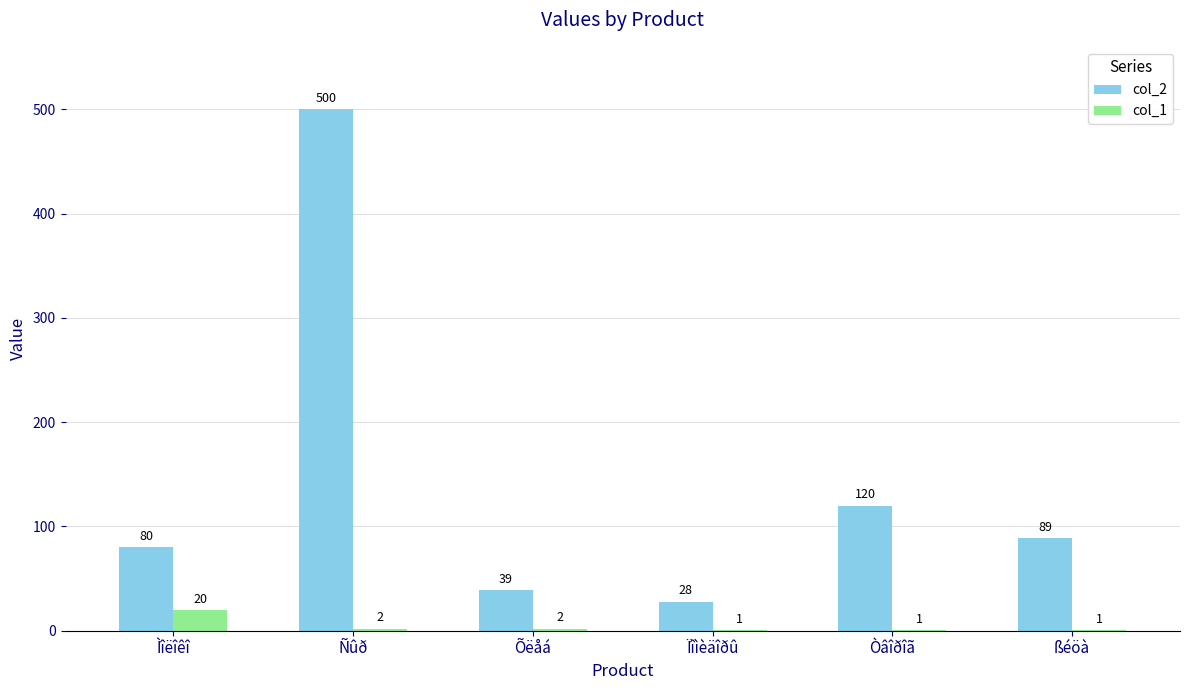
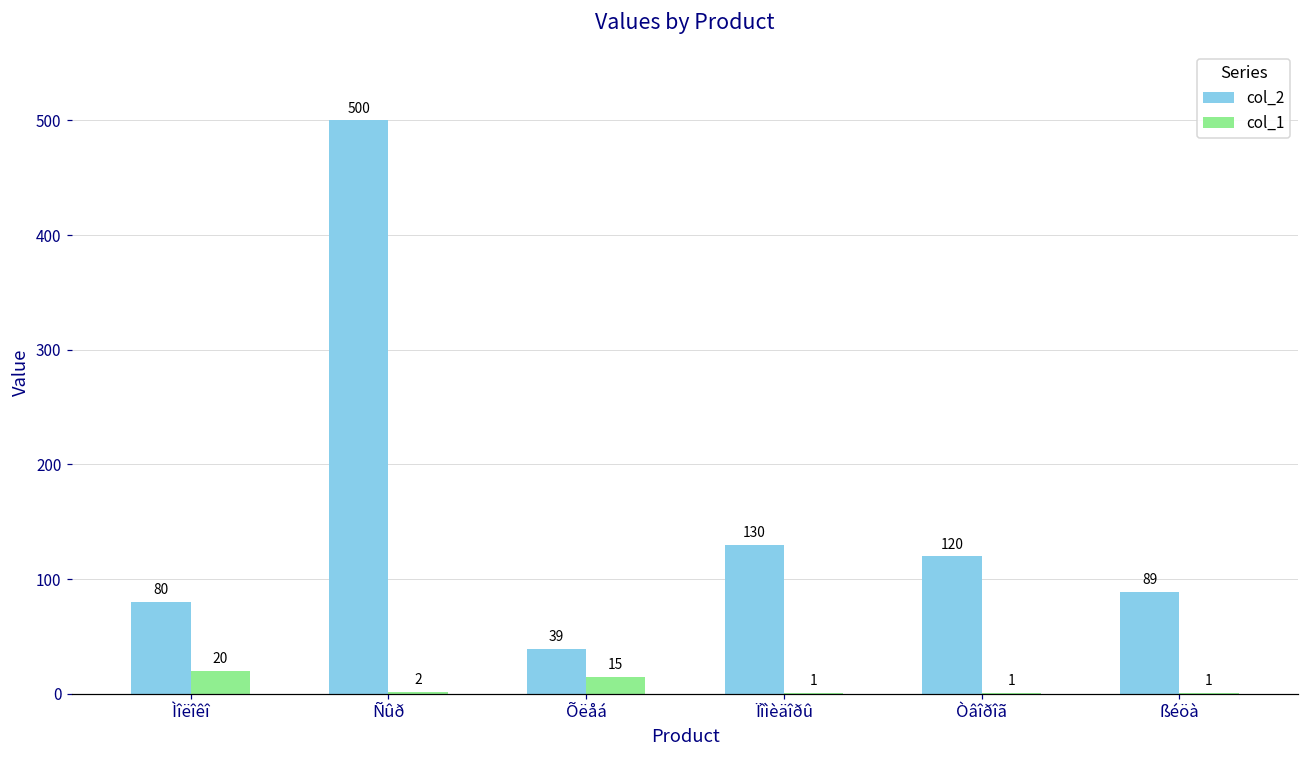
col_1, Õëåá: 2 -> 15
col_2, Ïîìèäîðû: 28 -> 130
